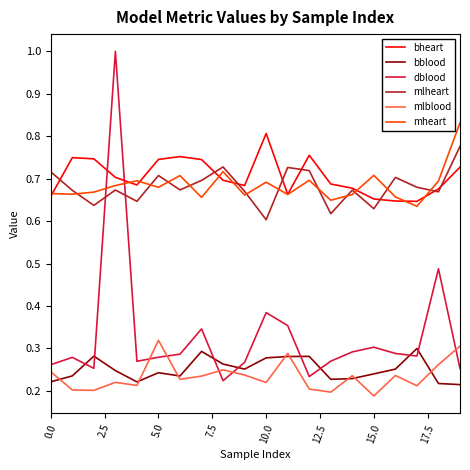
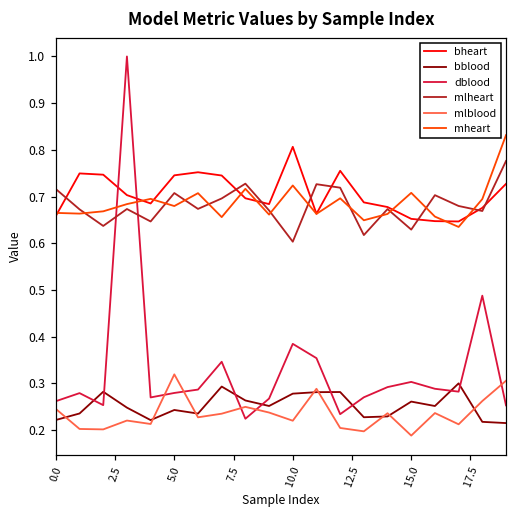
mheart, 10.0: 0.69 -> 0.72
bblood, 15.0: 0.24 -> 0.26
